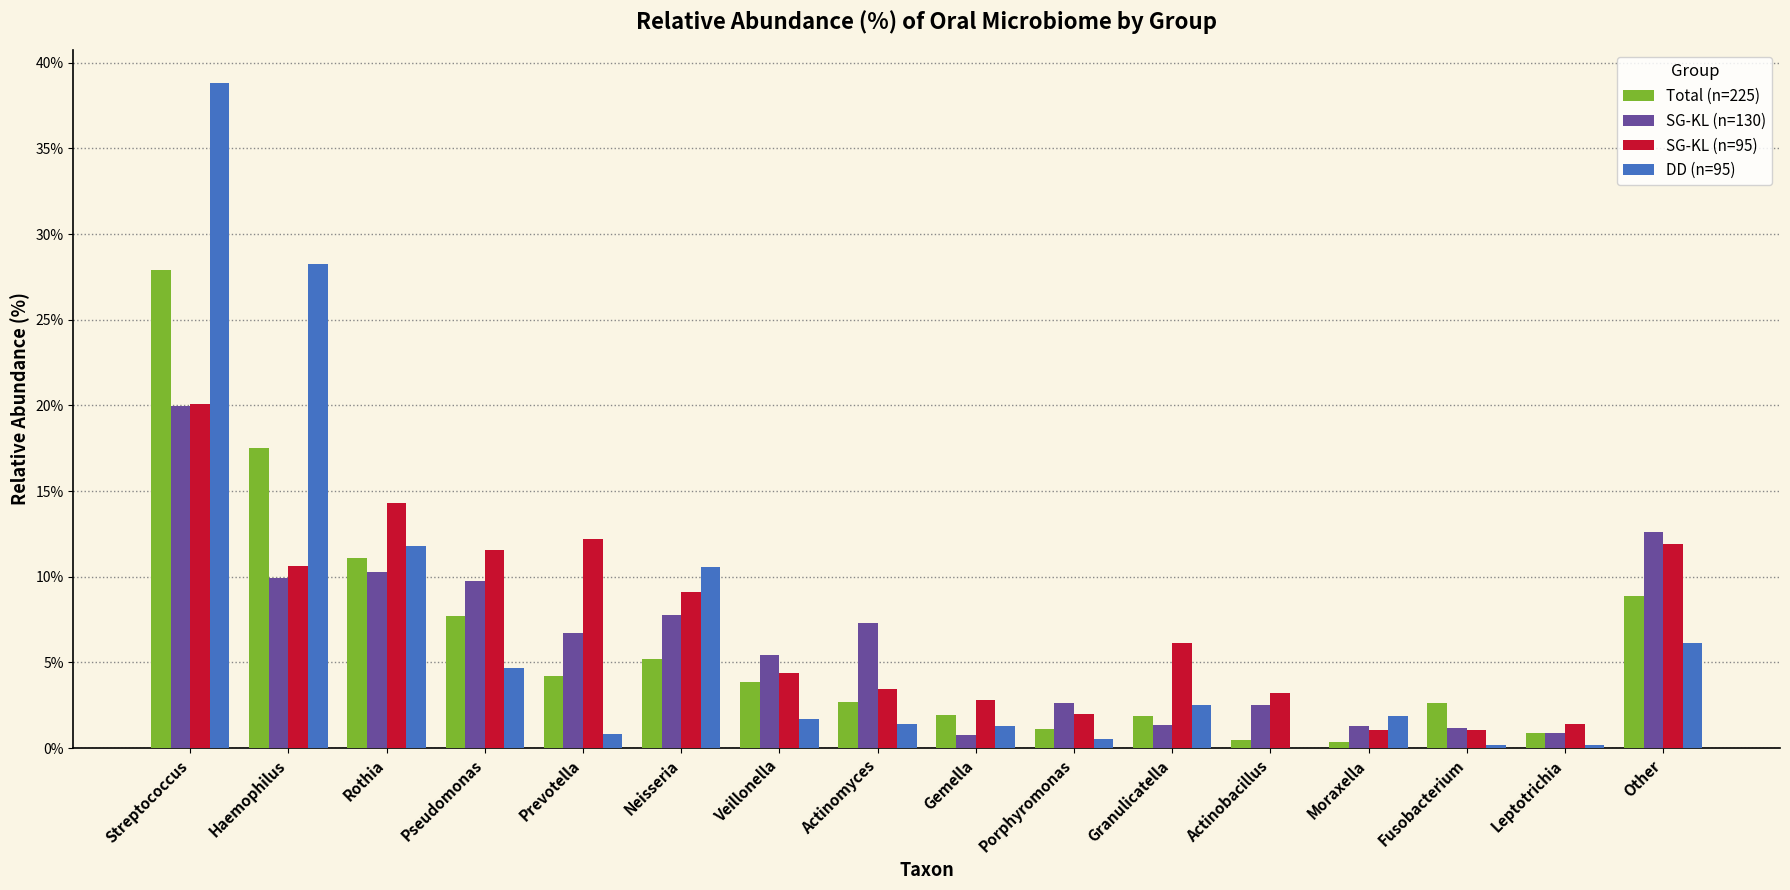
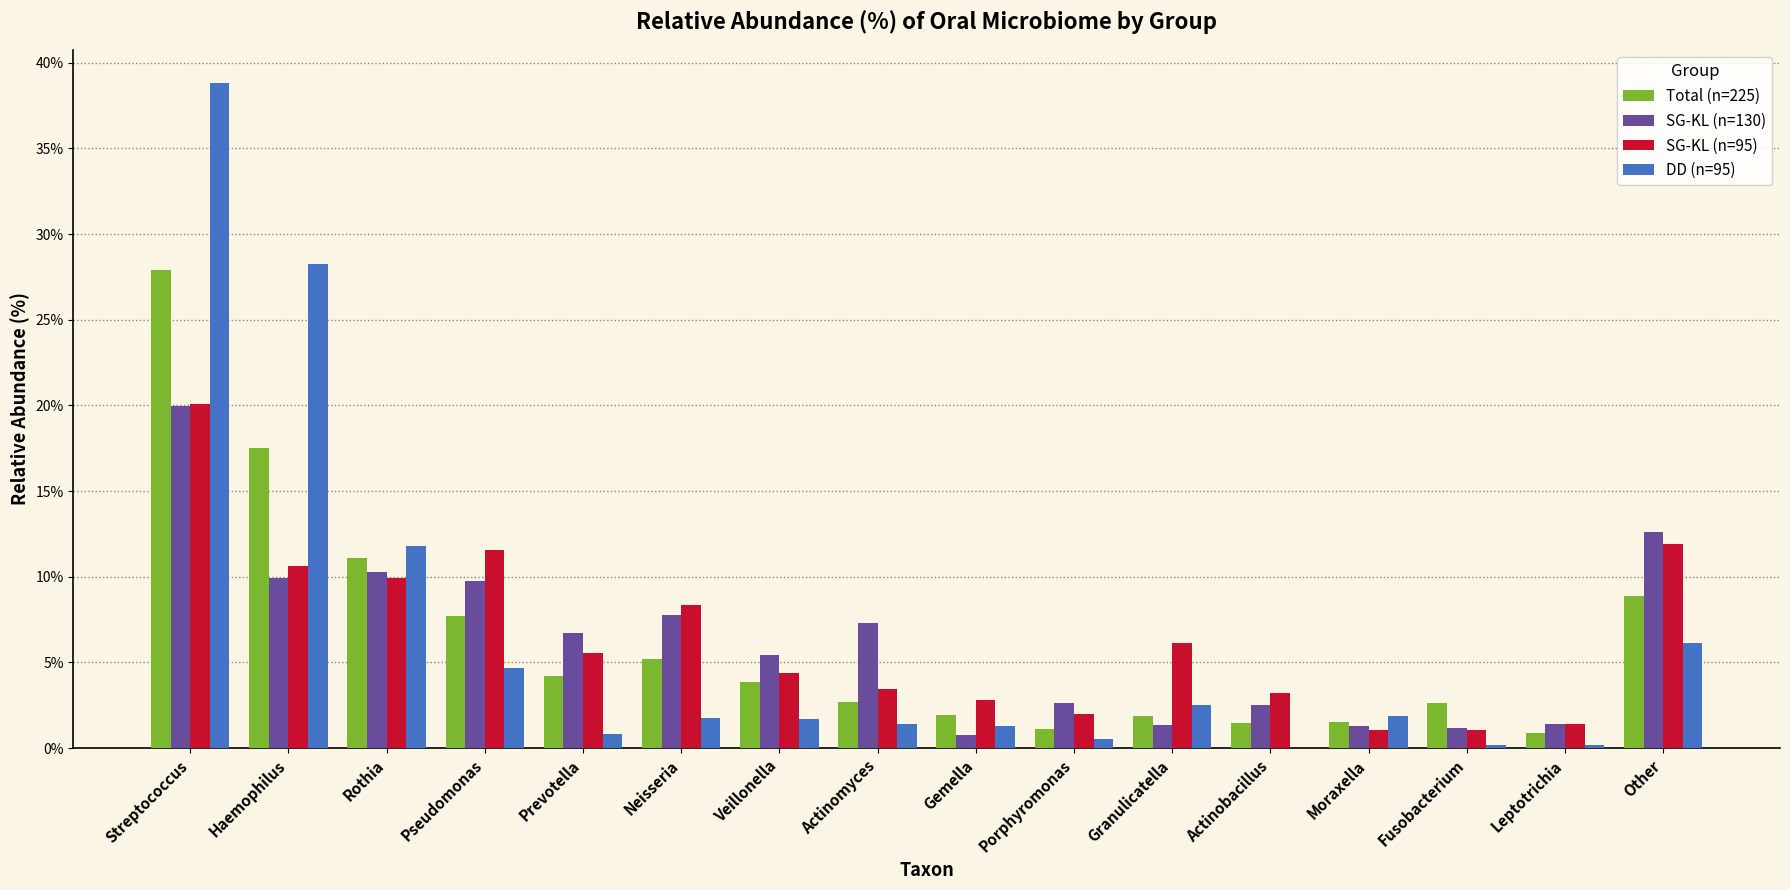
SG-KL (n=95), Rothia: 14.3% -> 10.0%
SG-KL (n=95), Prevotella: 12.2% -> 5.5%
SG-KL (n=95), Neisseria: 9.1% -> 8.3%
DD (n=95), Neisseria: 10.6% -> 1.8%
Total (n=225), Actinobacillus: 0.5% -> 1.5%
Total (n=225), Moraxella: 0.4% -> 1.5%
SG-KL (n=130), Leptotrichia: 0.9% -> 1.4%
